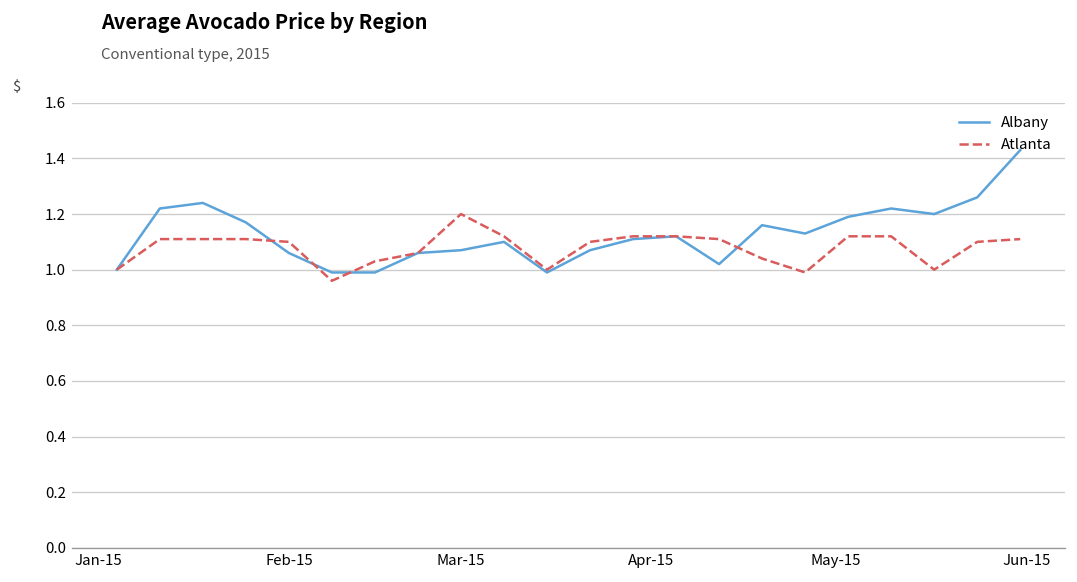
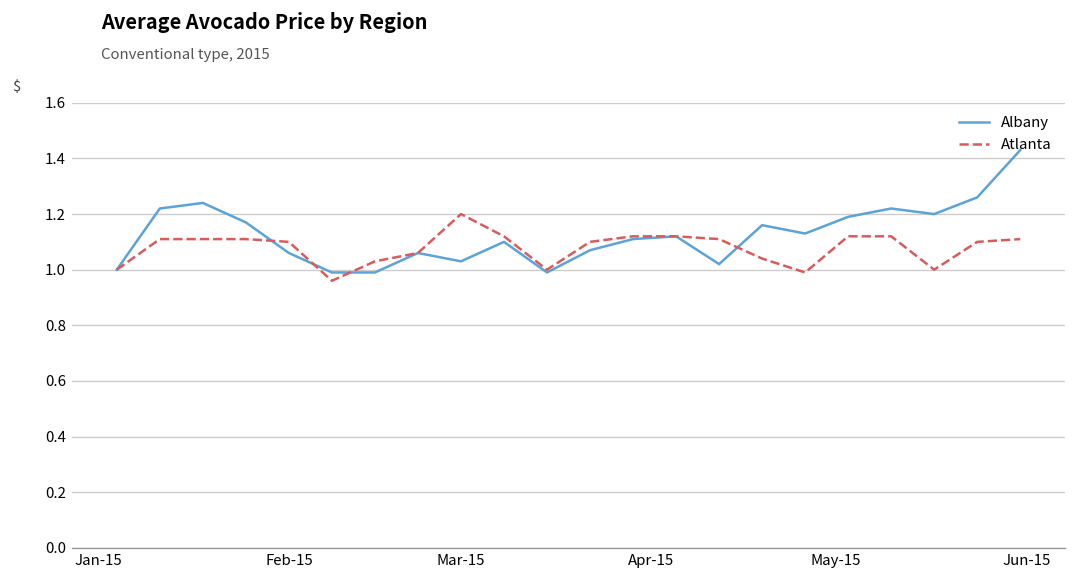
Albany, Mar-15: 1.07 -> 1.03
